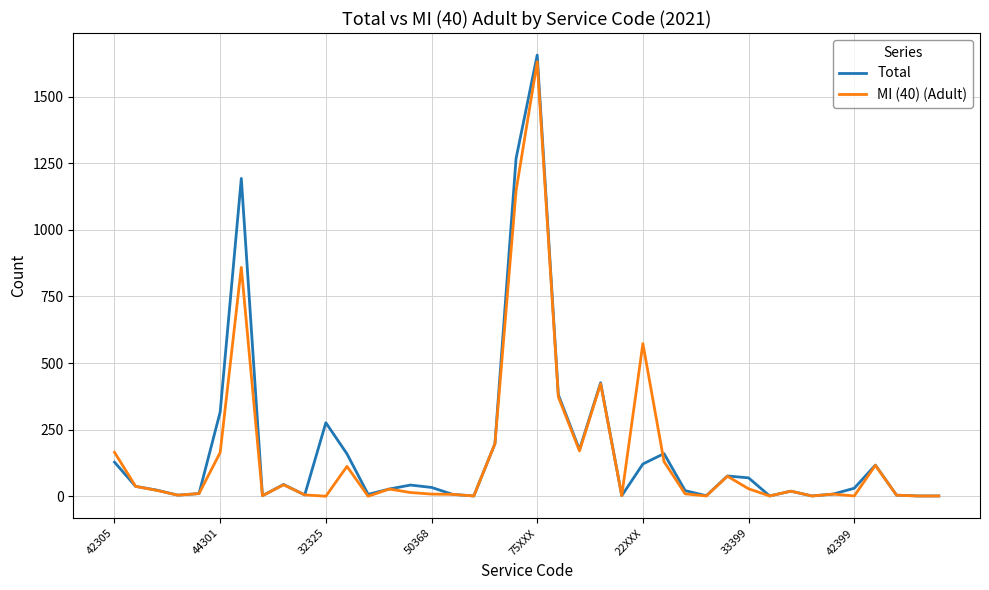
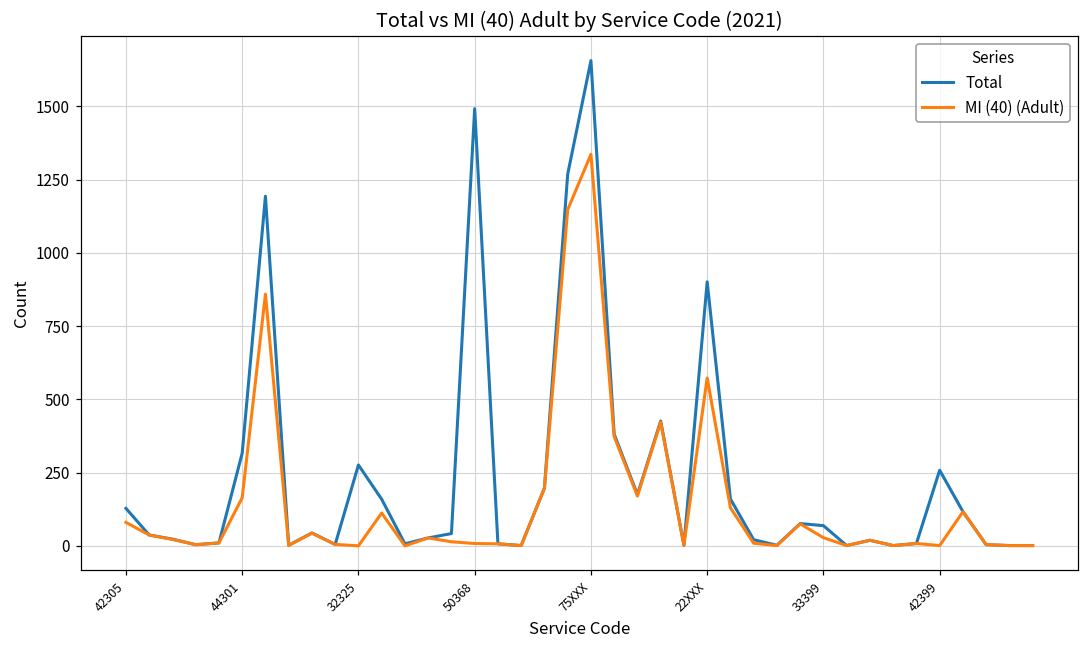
MI (40) (Adult), 42305: 170 -> 80
Total, 50368: 30 -> 1490
MI (40) (Adult), 75XXX: 1630 -> 1340
Total, 22XXX: 120 -> 900
Total, 42399: 30 -> 260
